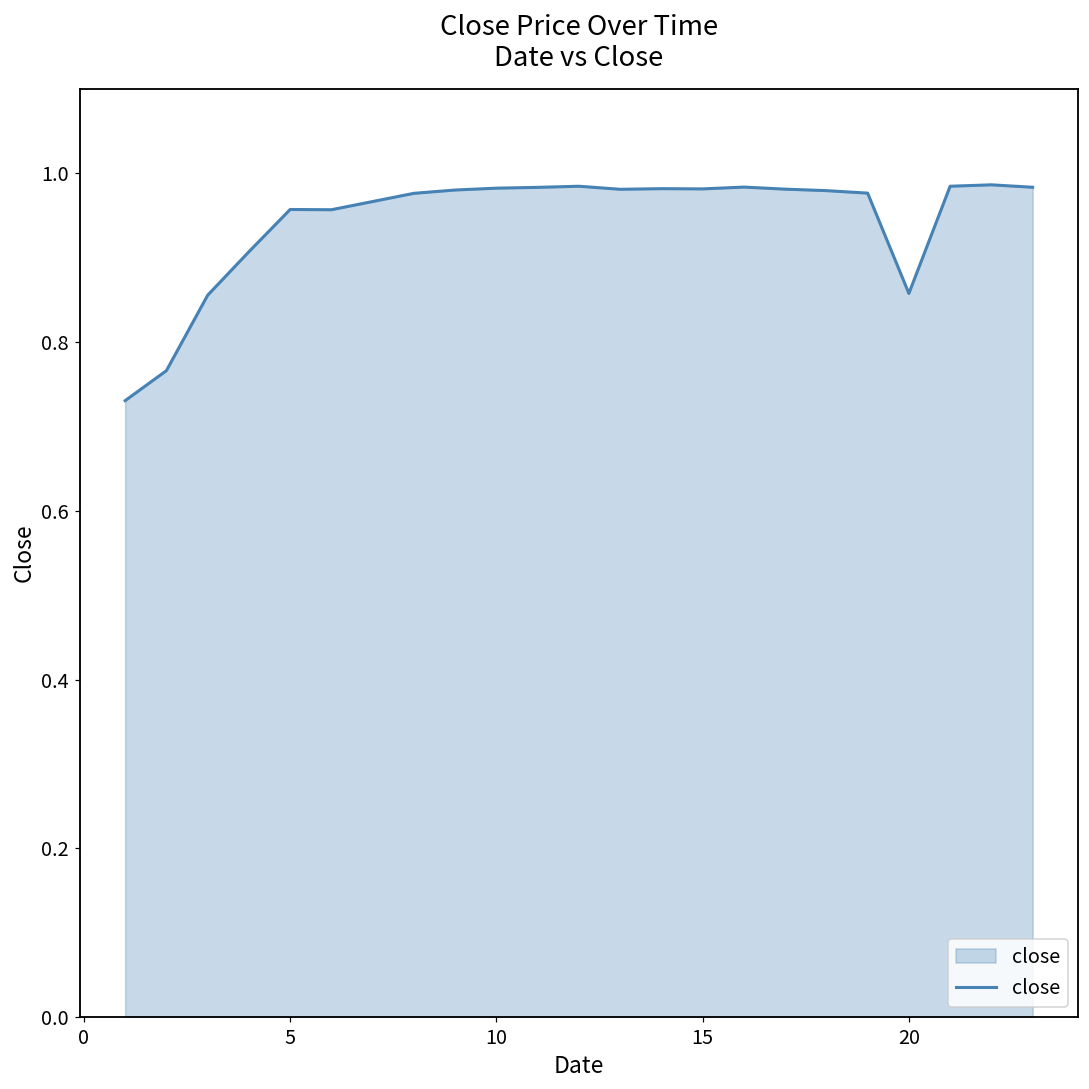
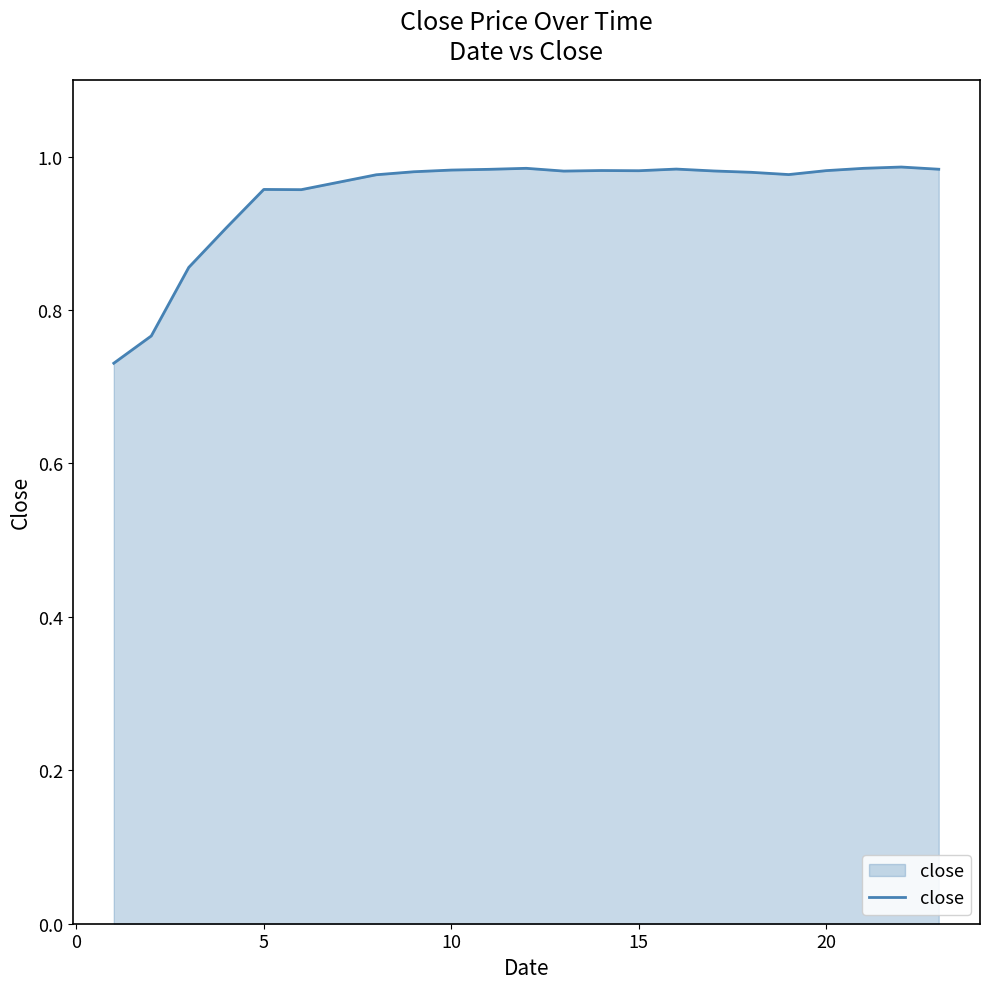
20: 0.86 -> 0.98
